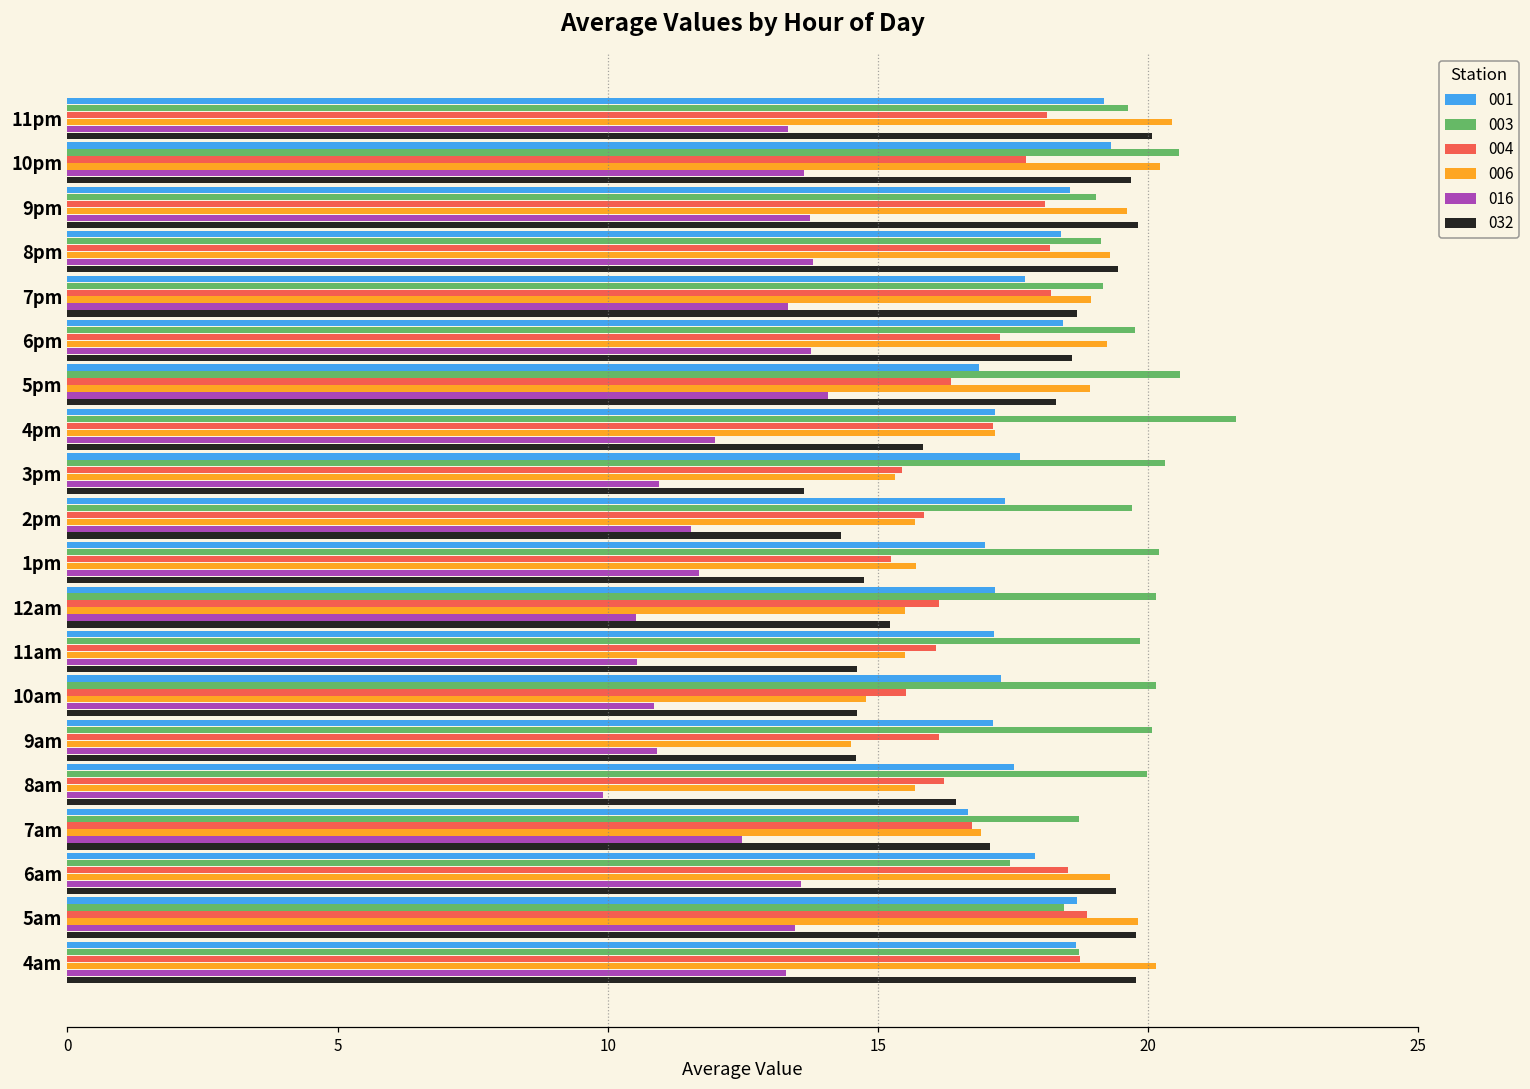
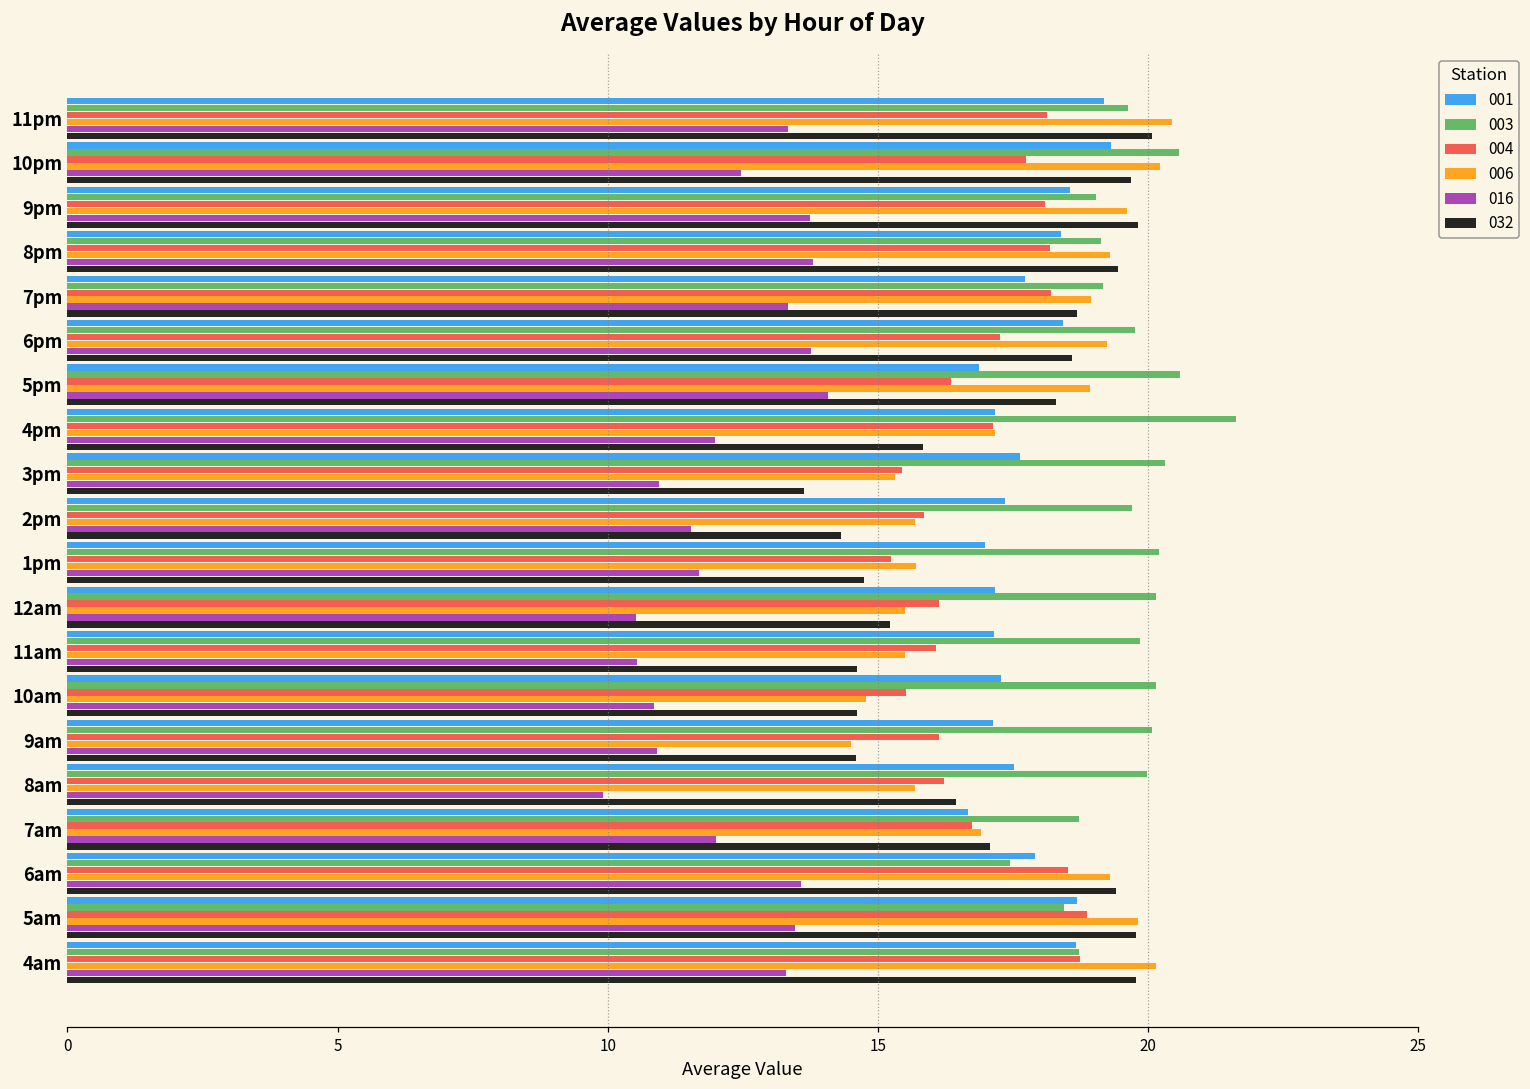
016, 10pm: 13.6 -> 12.5
016, 7am: 12.5 -> 12.0
